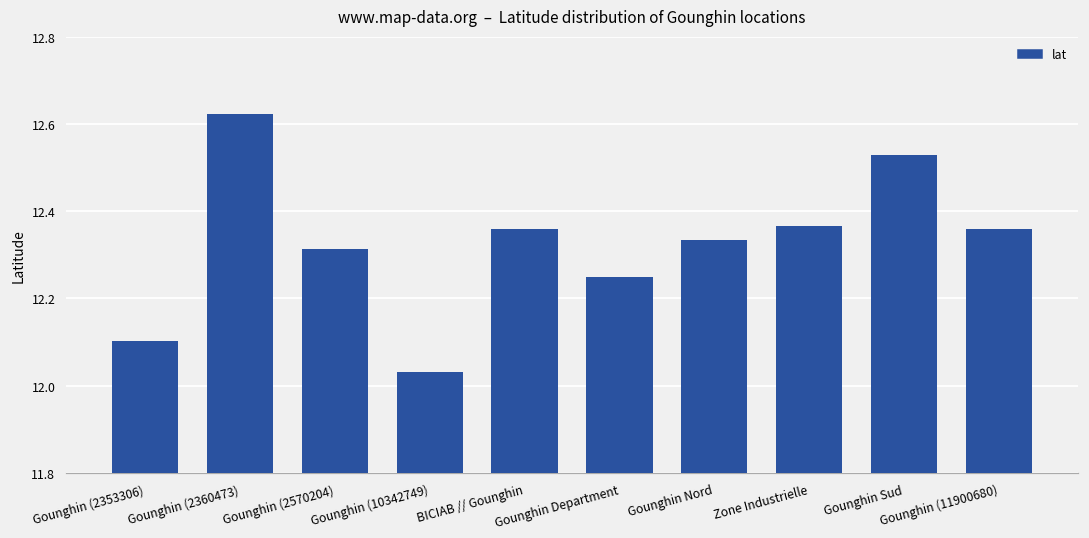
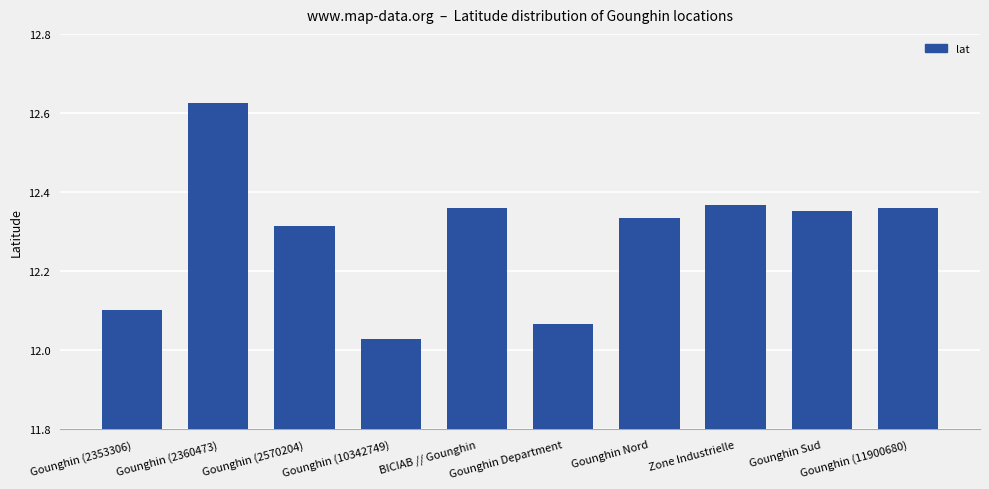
Gounghin Department: 12.25 -> 12.07
Gounghin Sud: 12.53 -> 12.35
